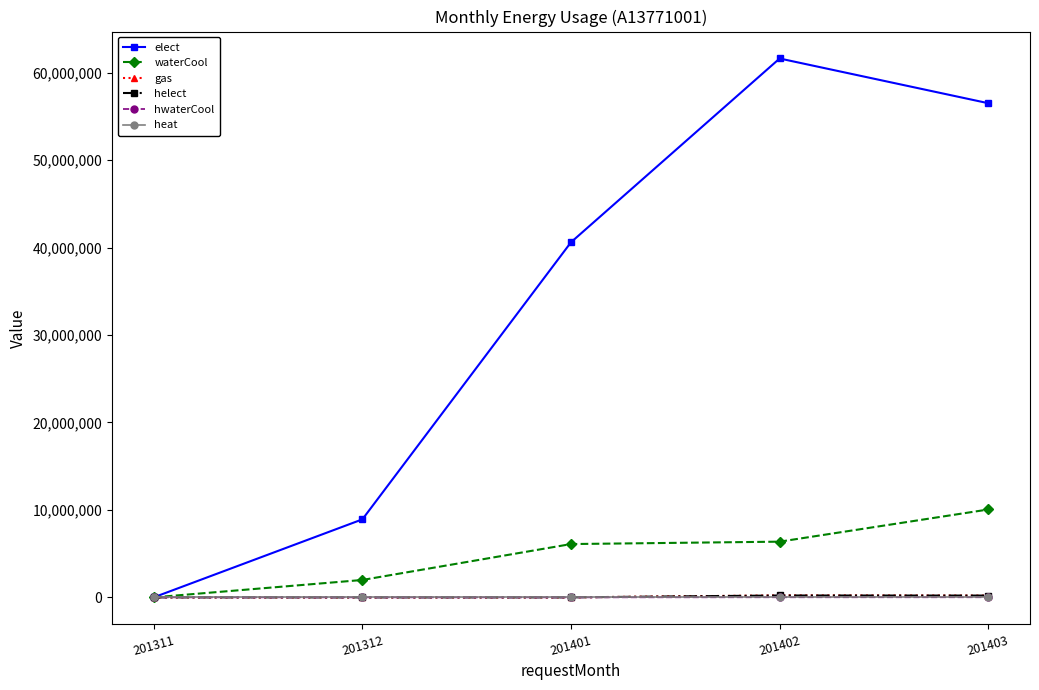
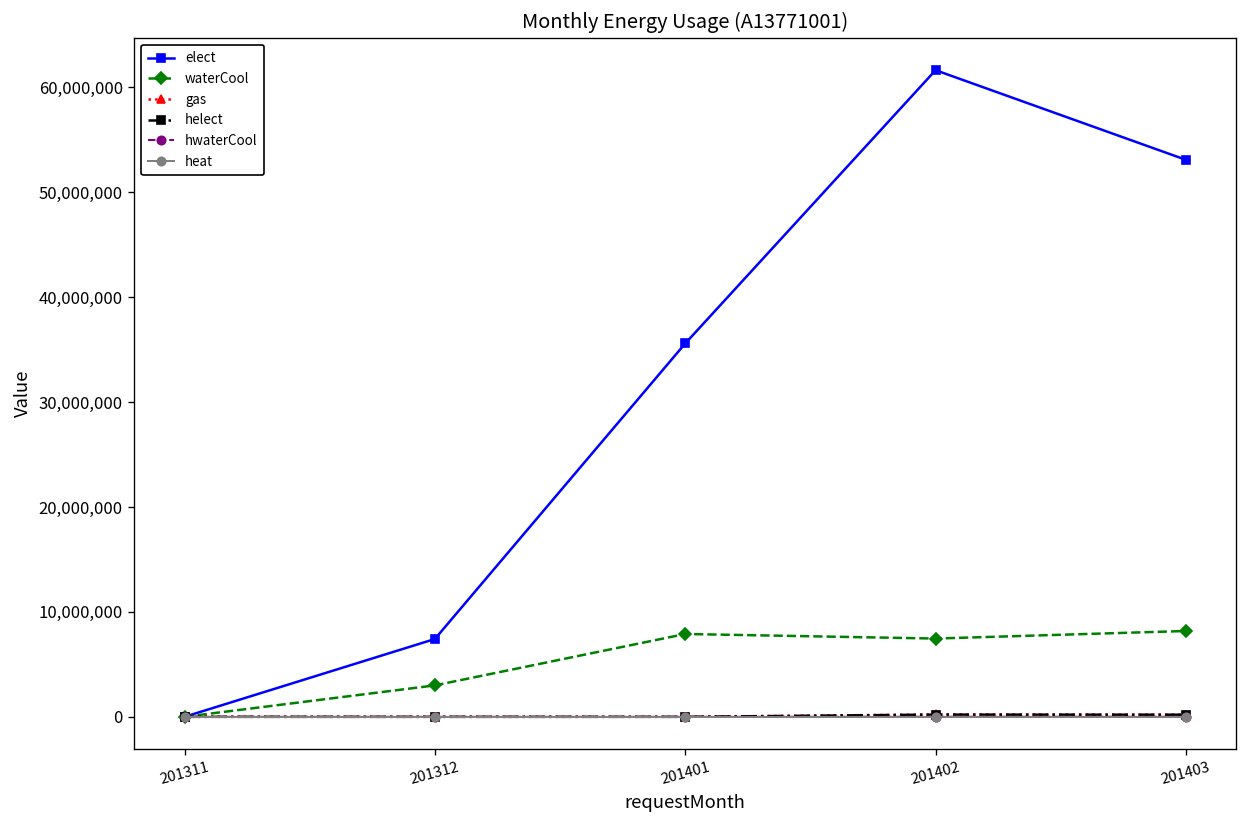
elect, 201312: 9,000,000 -> 7,000,000
waterCool, 201312: 2,000,000 -> 3,000,000
elect, 201401: 41,000,000 -> 36,000,000
waterCool, 201401: 6,000,000 -> 8,000,000
waterCool, 201402: 6,000,000 -> 7,000,000
elect, 201403: 57,000,000 -> 53,000,000
waterCool, 201403: 10,000,000 -> 8,000,000
